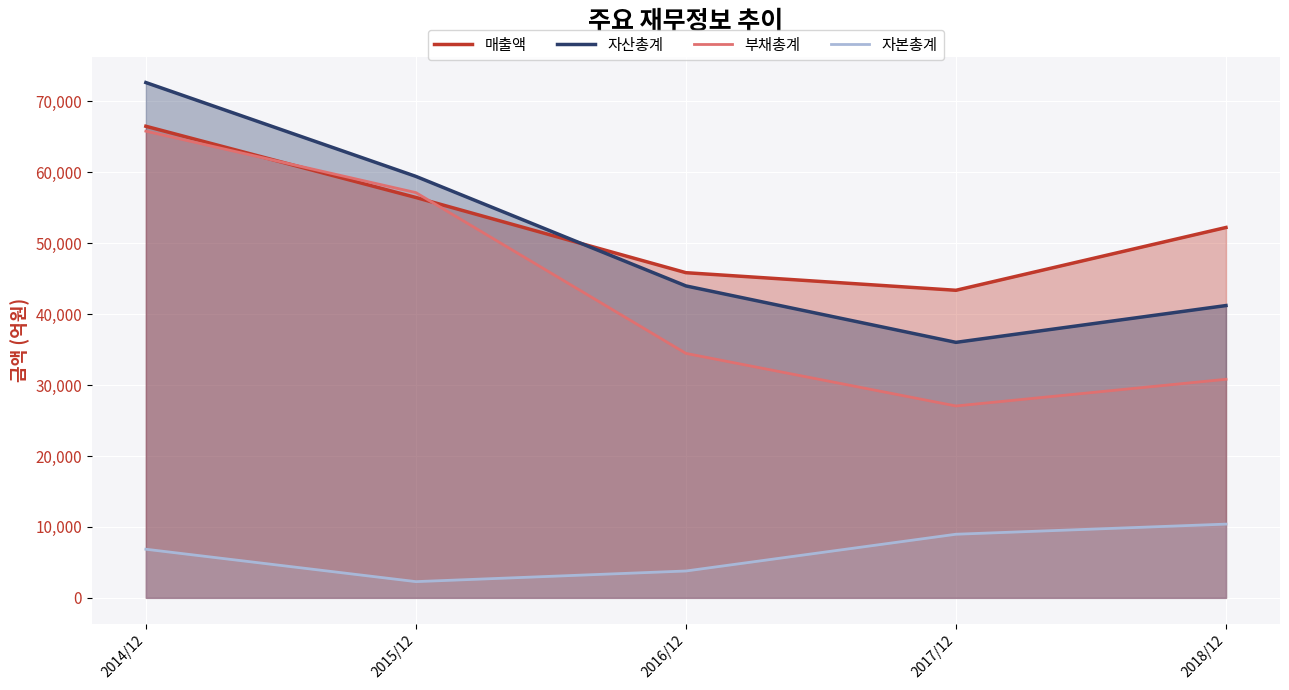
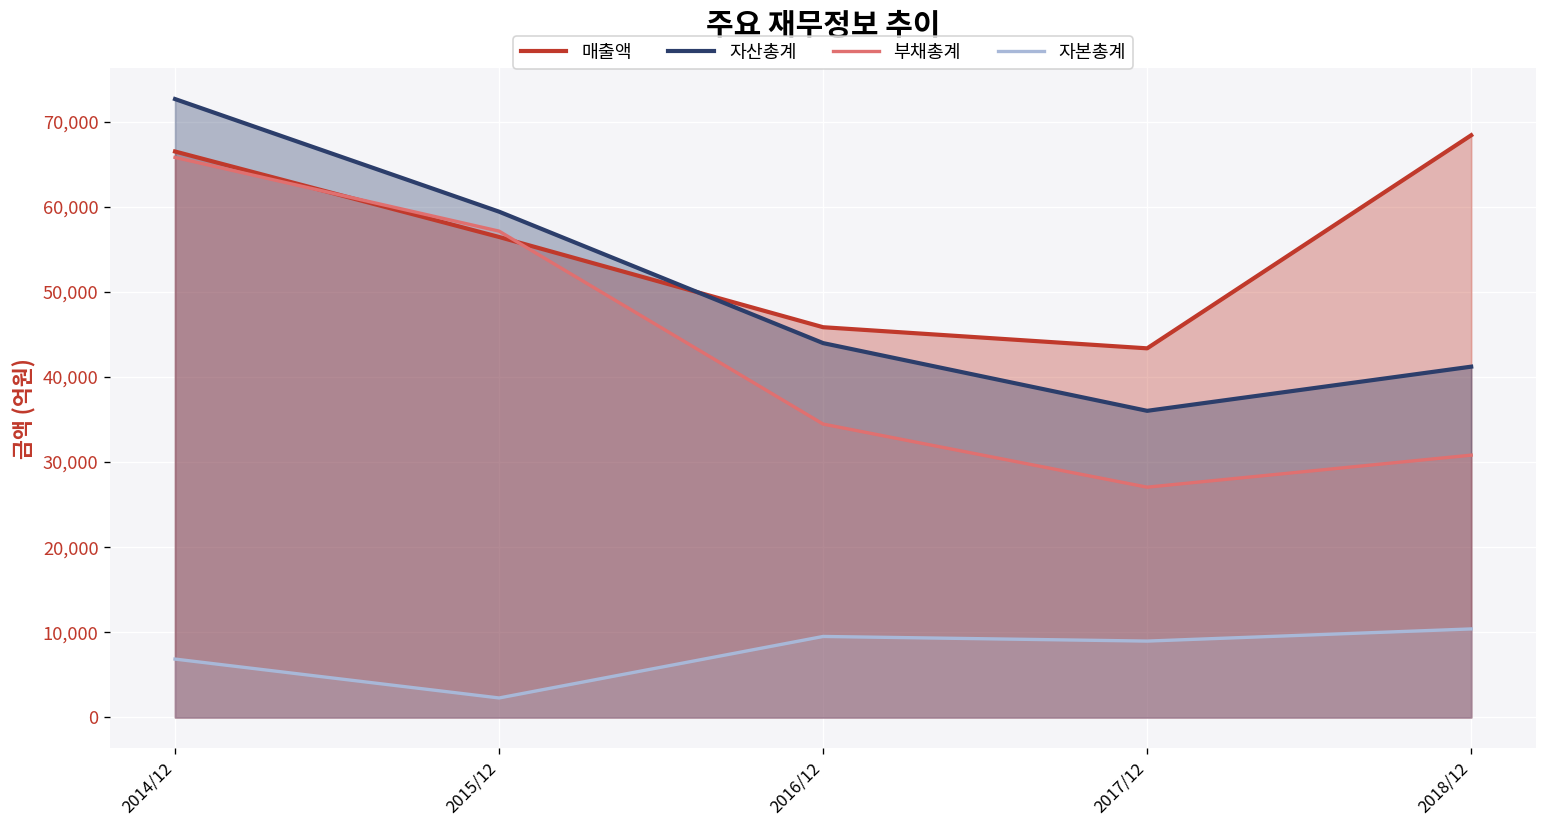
자본총계, 2016/12: 4,000 -> 10,000
매출액, 2018/12: 52,000 -> 68,000
